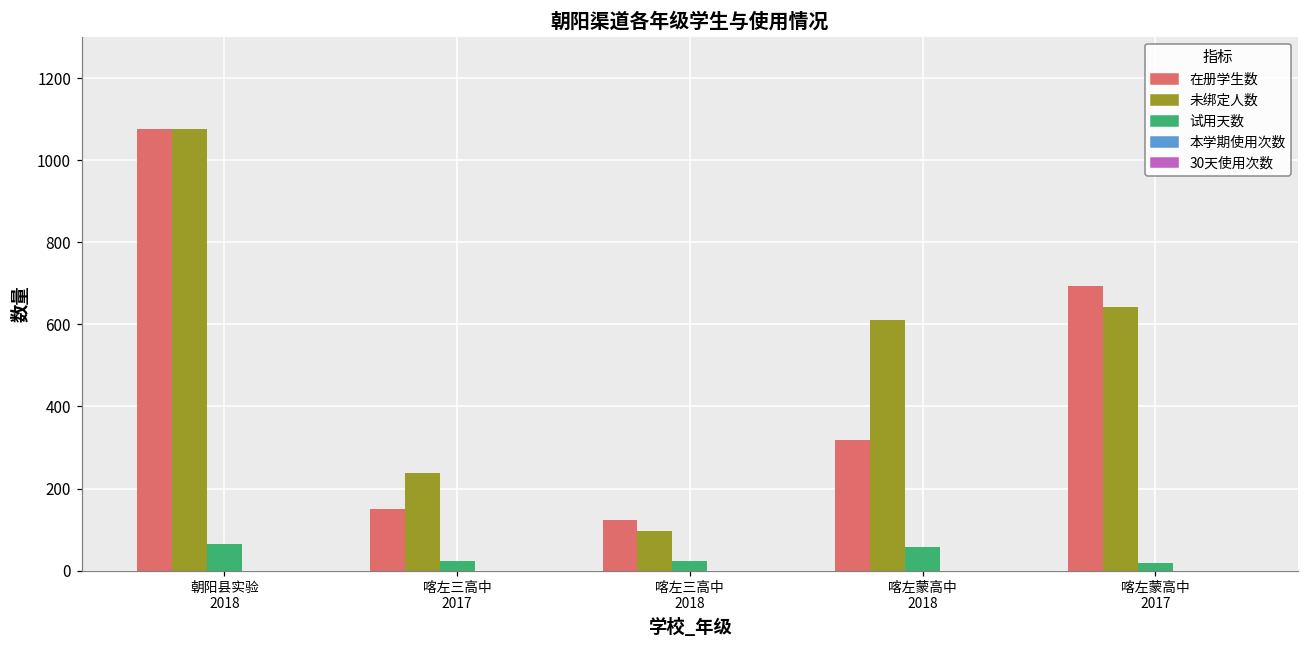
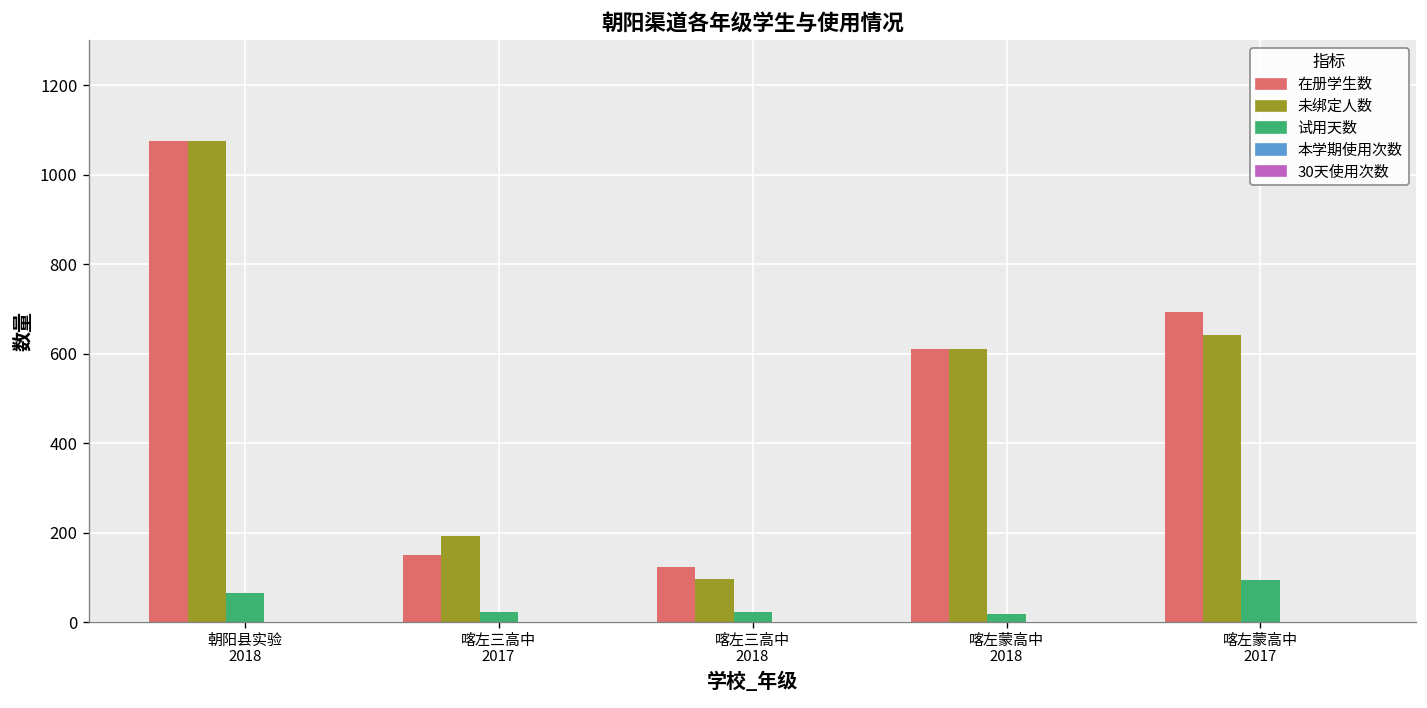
未绑定人数, 喀左三高中 2017: 240 -> 190
在册学生数, 喀左蒙高中 2018: 320 -> 610
试用天数, 喀左蒙高中 2018: 60 -> 20
试用天数, 喀左蒙高中 2017: 20 -> 90
